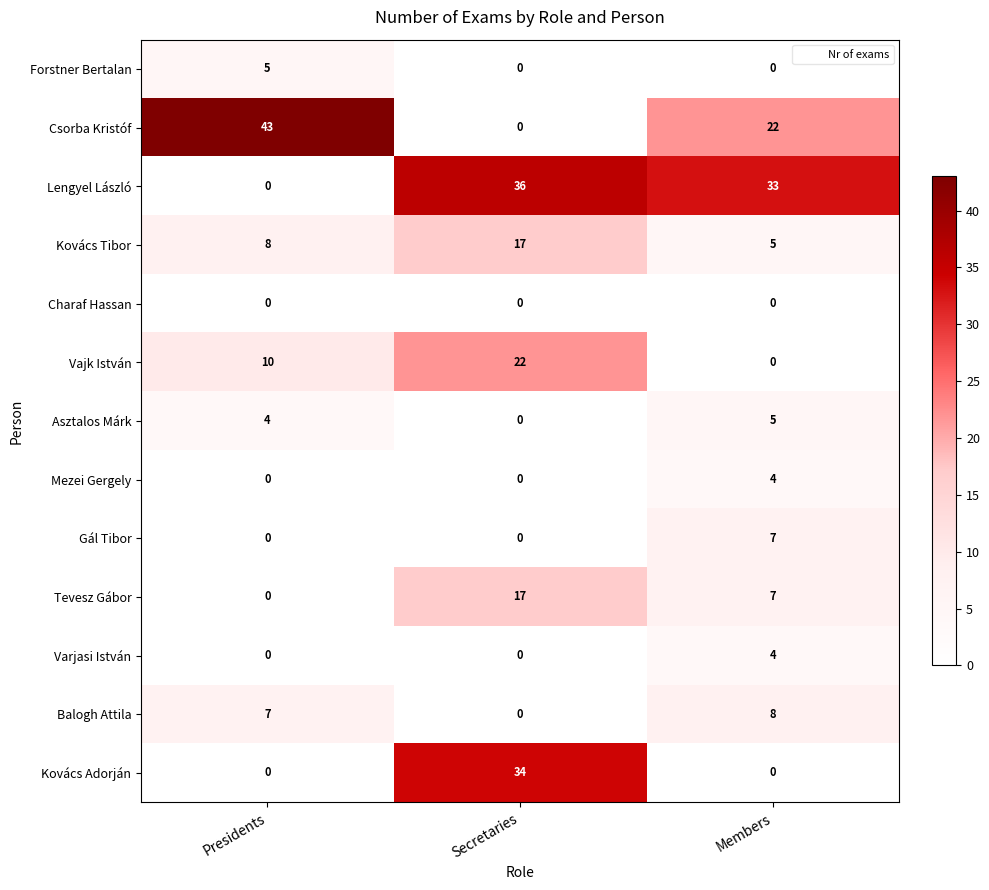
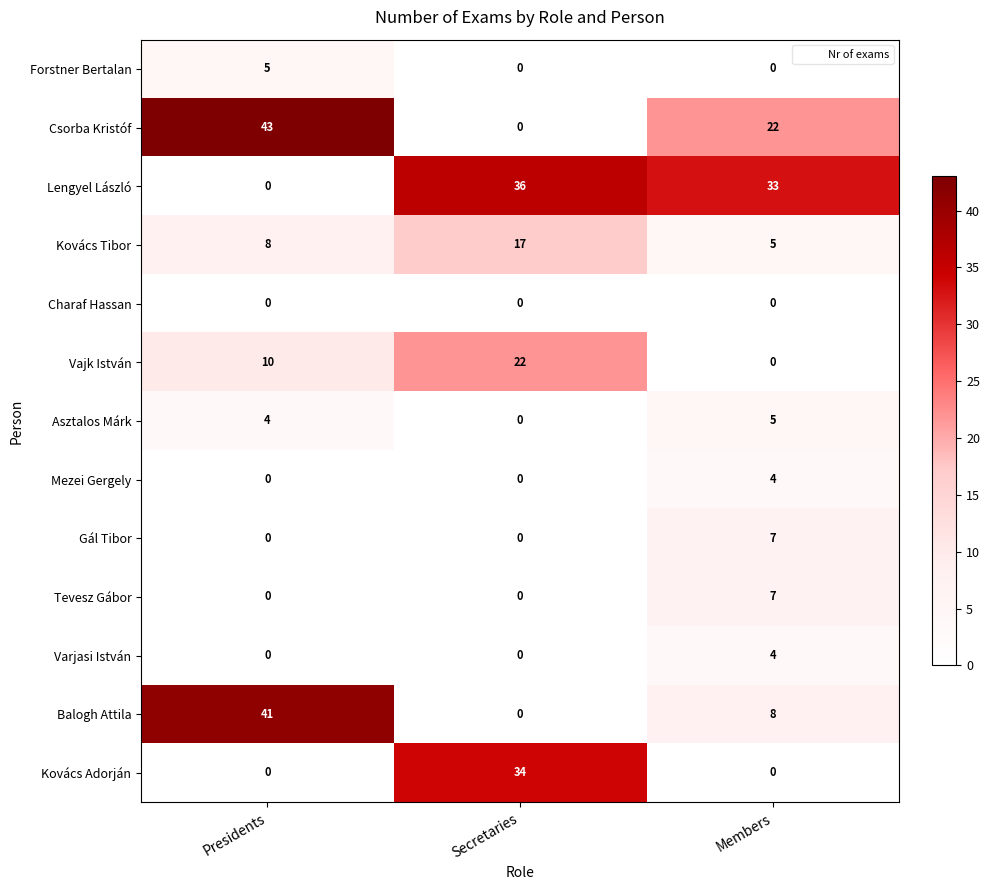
Tevesz Gábor, Secretaries: 17 -> 0
Balogh Attila, Presidents: 7 -> 41
